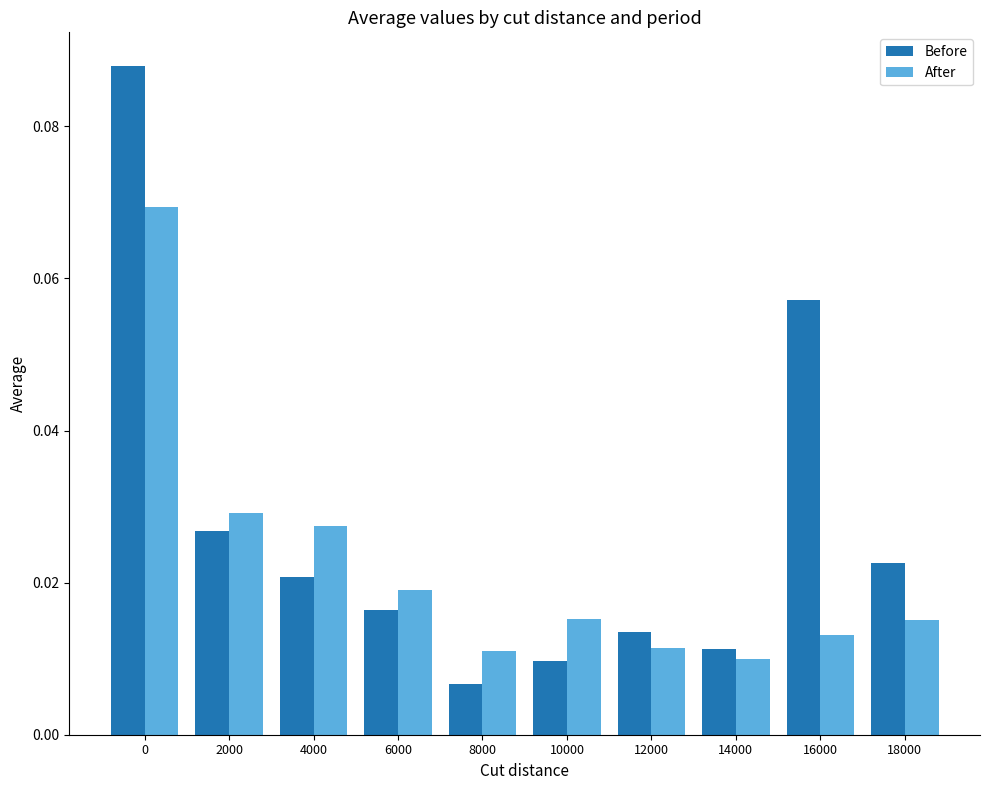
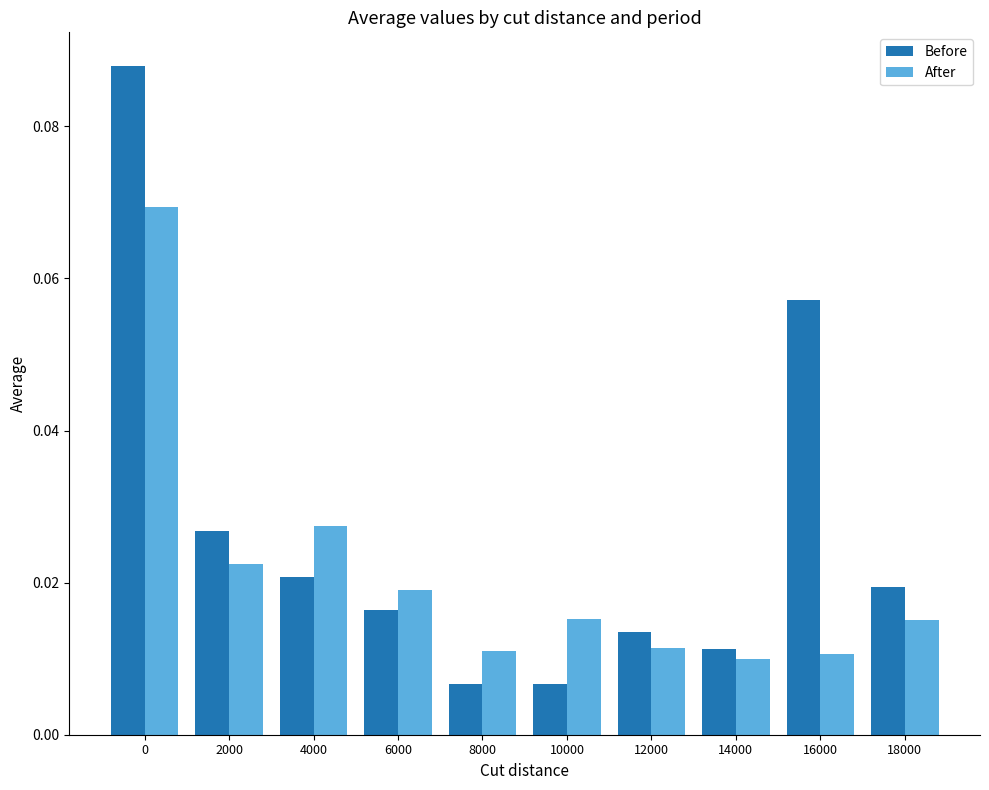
After, 2000: 0.029 -> 0.022
Before, 10000: 0.010 -> 0.007
After, 16000: 0.013 -> 0.011
Before, 18000: 0.023 -> 0.019
